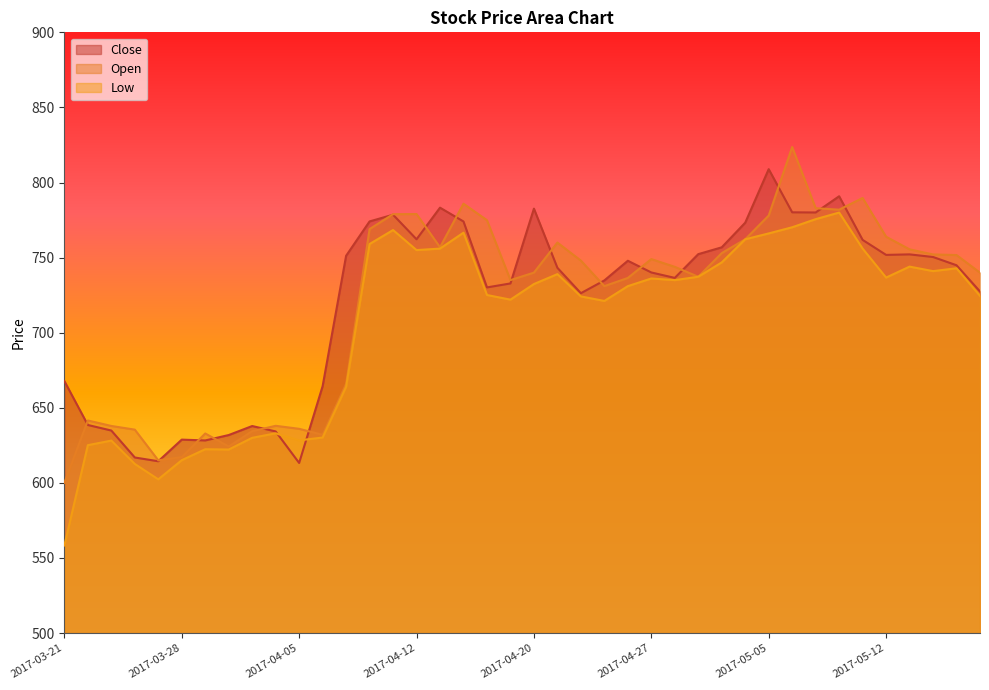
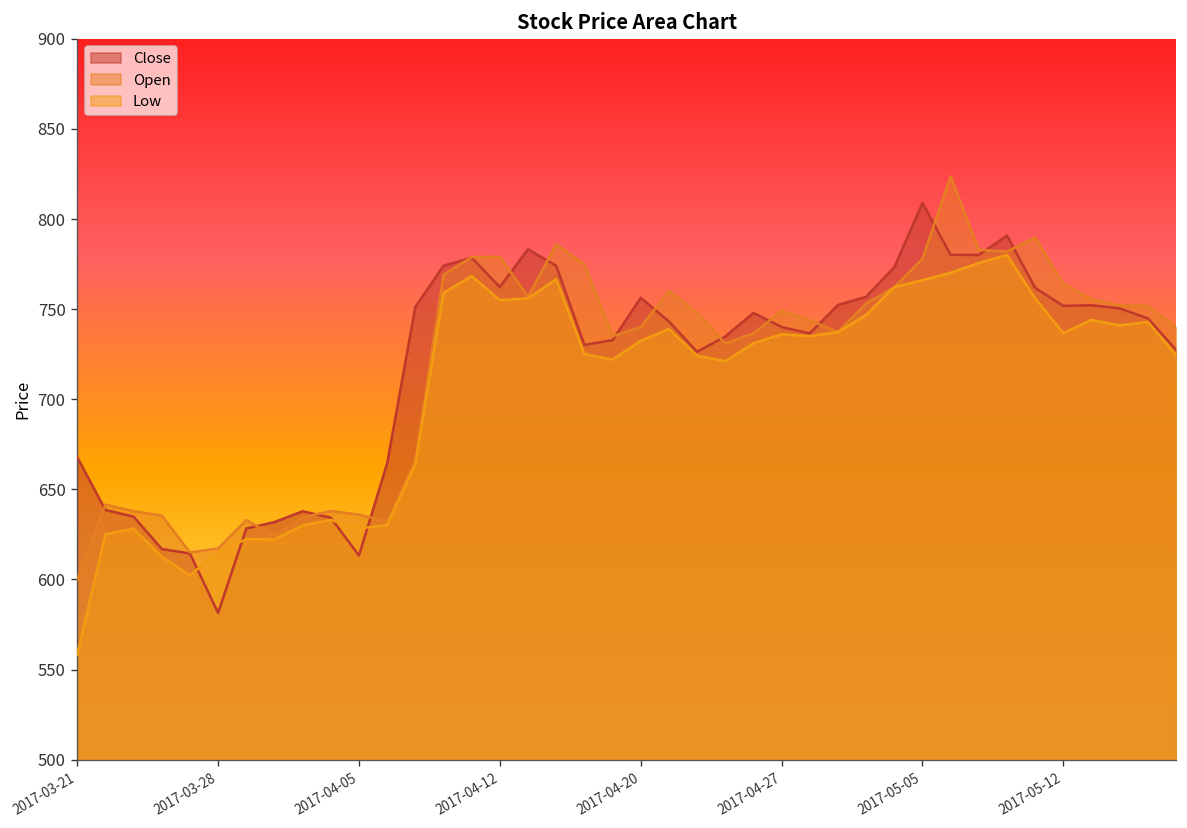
Close, 2017-03-28: 629 -> 581
Close, 2017-04-20: 783 -> 756
